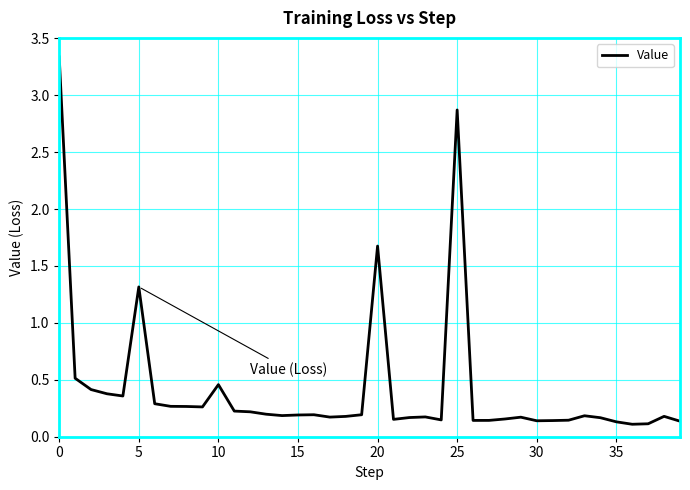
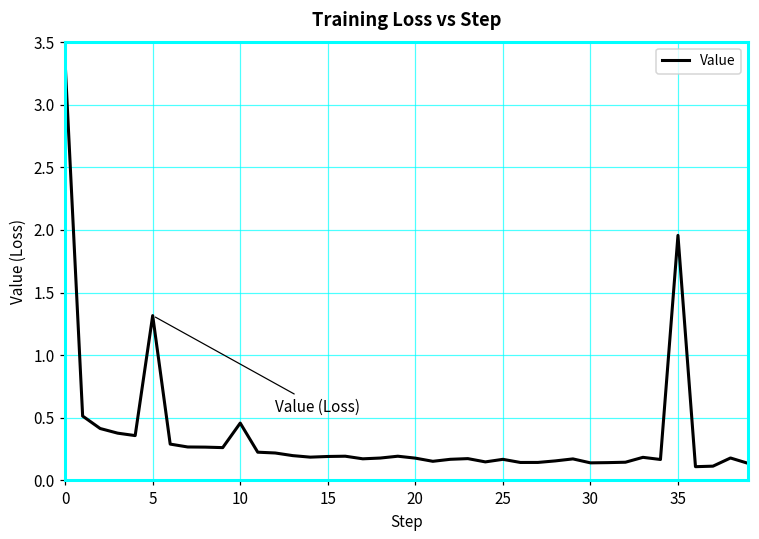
20: 1.67 -> 0.18
25: 2.87 -> 0.17
35: 0.13 -> 1.96
